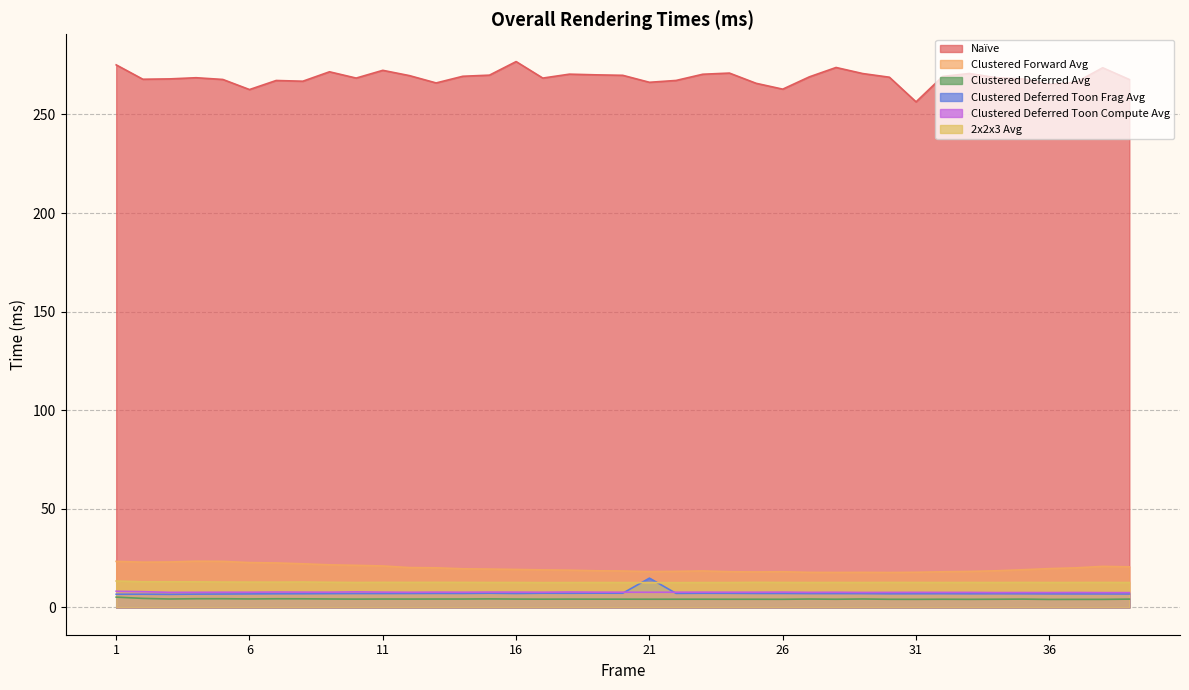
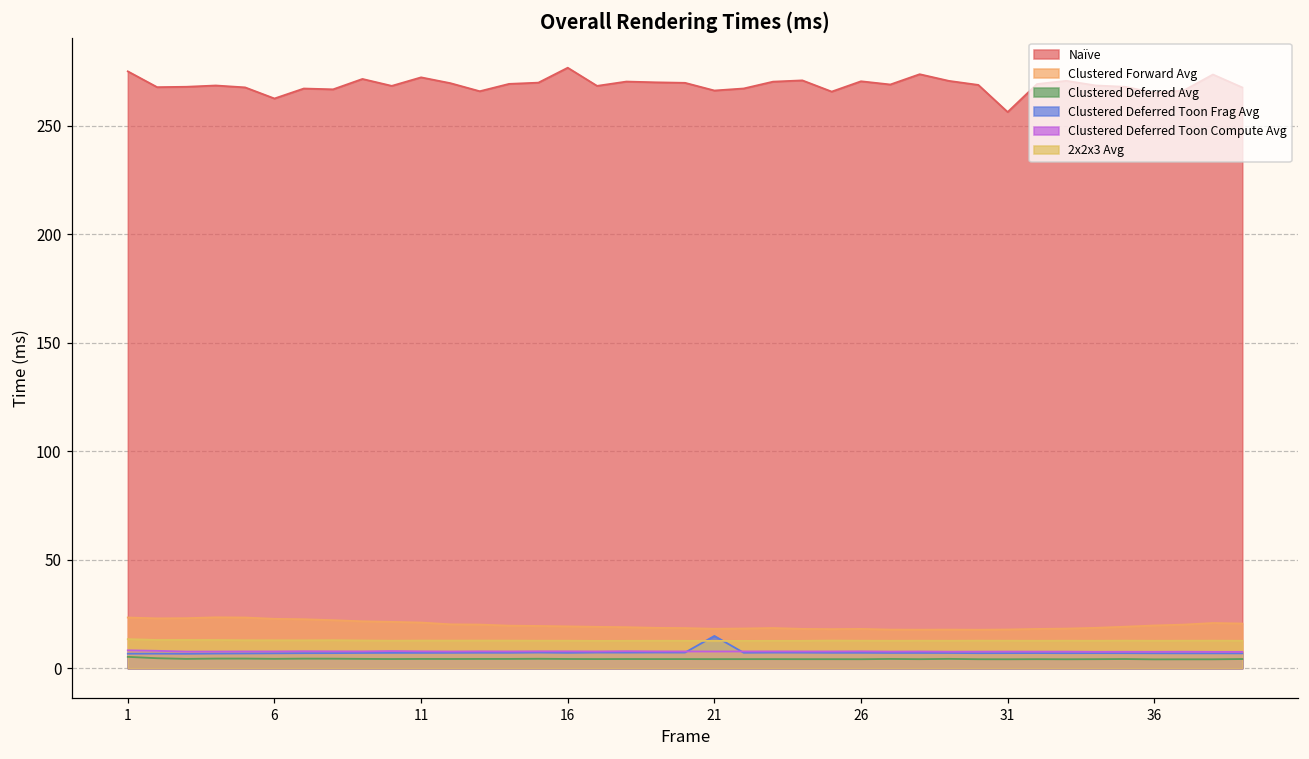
Naïve, 26: 263 -> 271
